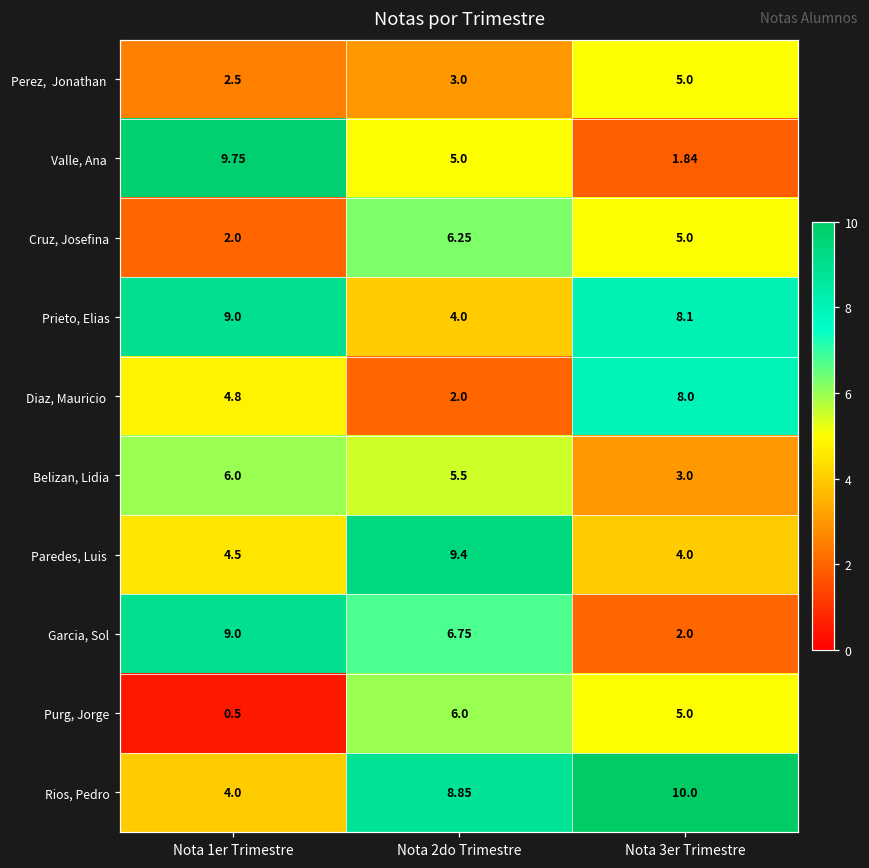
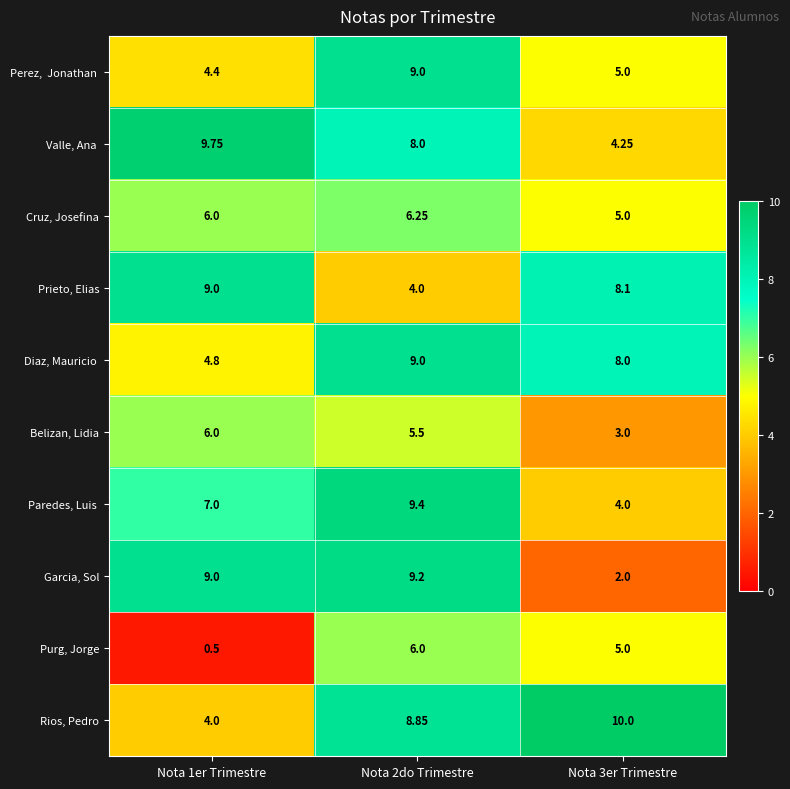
Perez, Jonathan, Nota 1er Trimestre: 2.5 -> 4.4
Perez, Jonathan, Nota 2do Trimestre: 3.0 -> 9.0
Valle, Ana, Nota 2do Trimestre: 5.0 -> 8.0
Valle, Ana, Nota 3er Trimestre: 1.84 -> 4.25
Cruz, Josefina, Nota 1er Trimestre: 2.0 -> 6.0
Diaz, Mauricio, Nota 2do Trimestre: 2.0 -> 9.0
Paredes, Luis, Nota 1er Trimestre: 4.5 -> 7.0
Garcia, Sol, Nota 2do Trimestre: 6.75 -> 9.2
